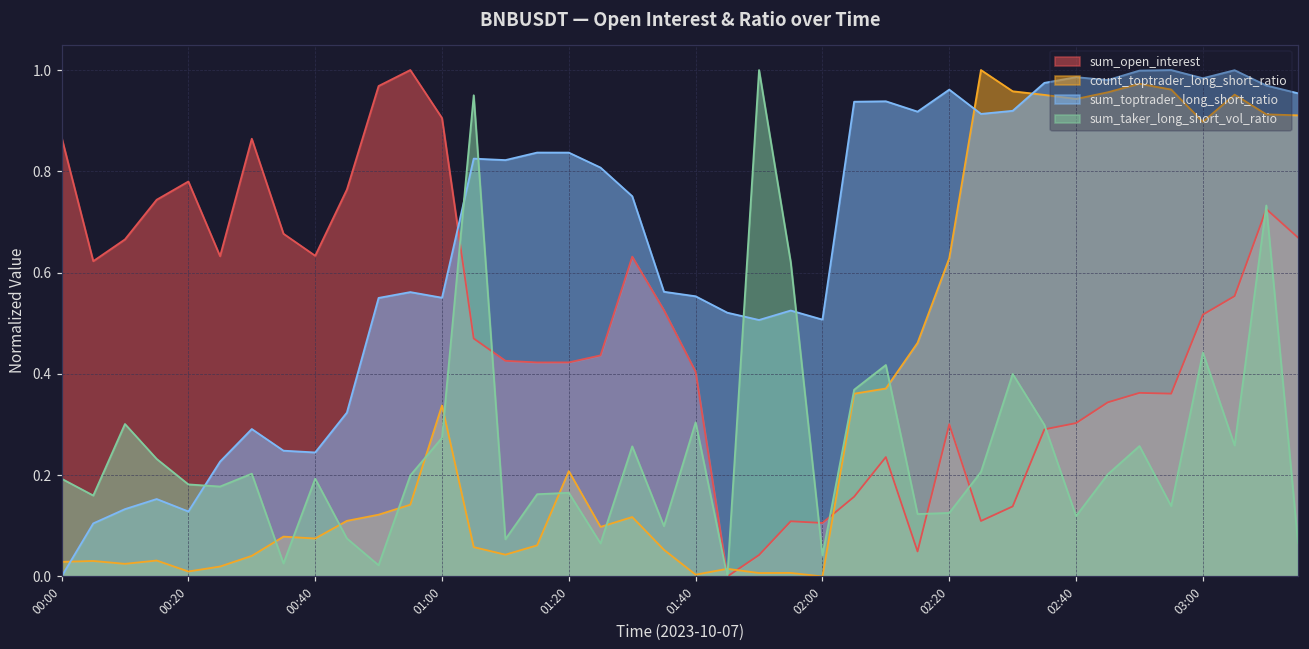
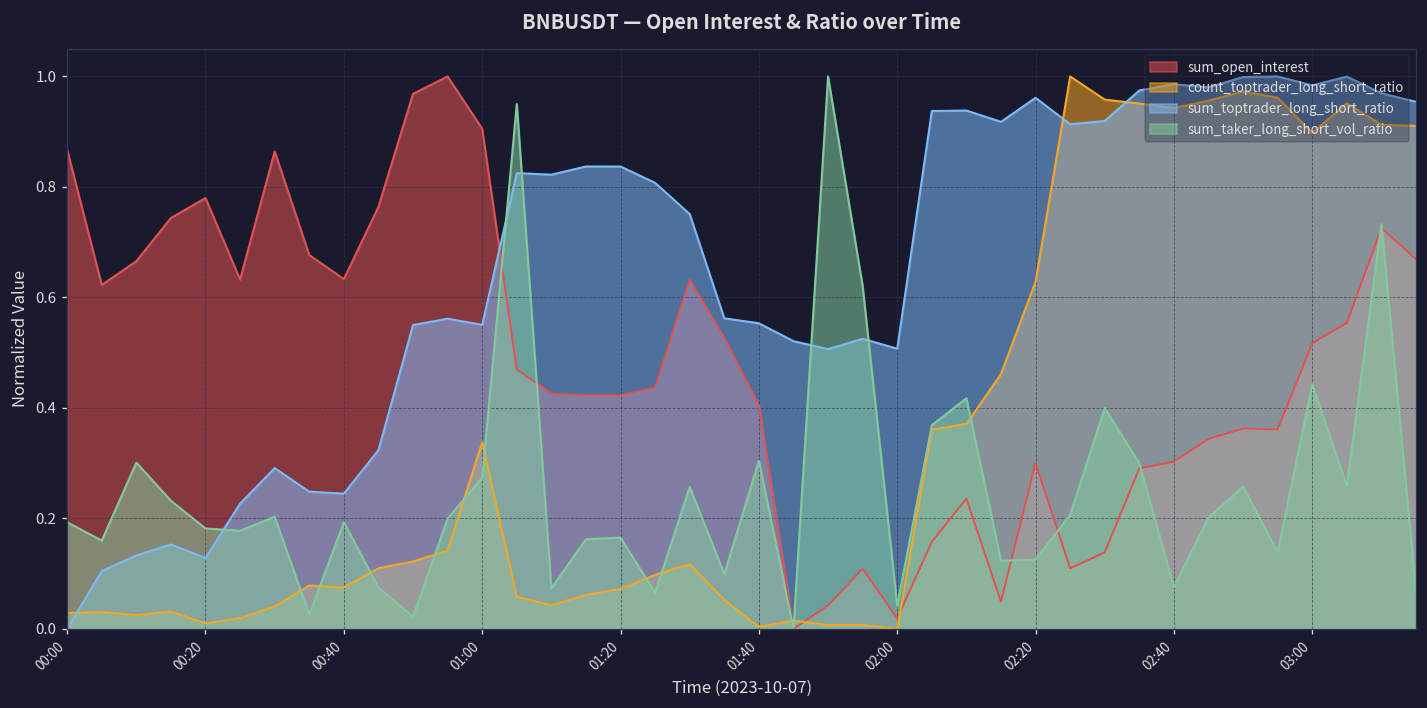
count_toptrader_long_short_ratio, 01:20: 0.21 -> 0.07
sum_open_interest, 02:00: 0.11 -> 0.02
sum_taker_long_short_vol_ratio, 02:40: 0.12 -> 0.08
